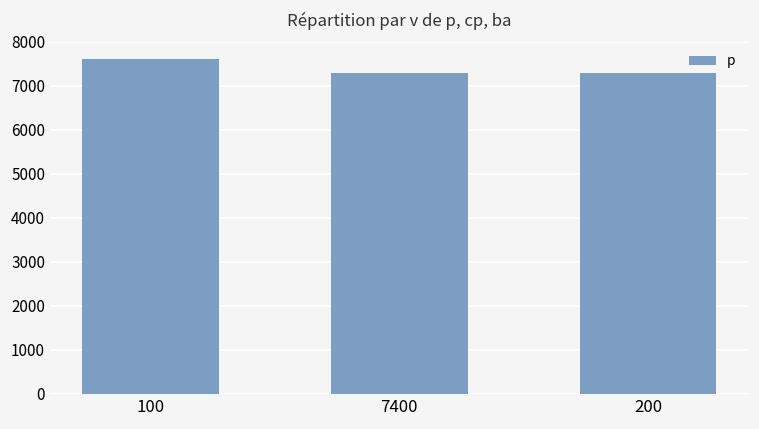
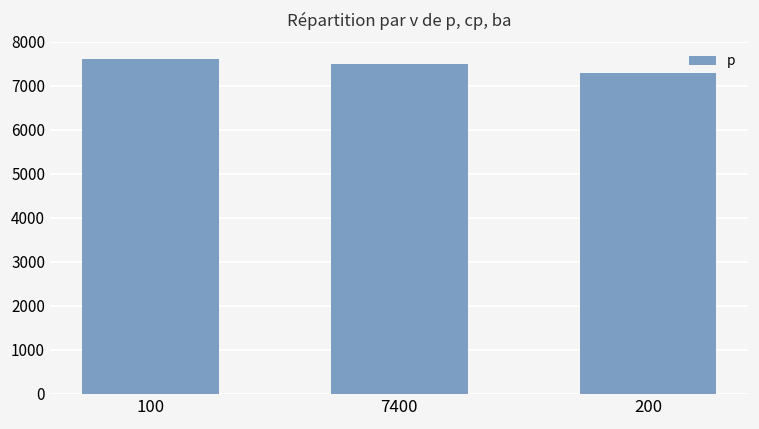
7400: 7300 -> 7500
